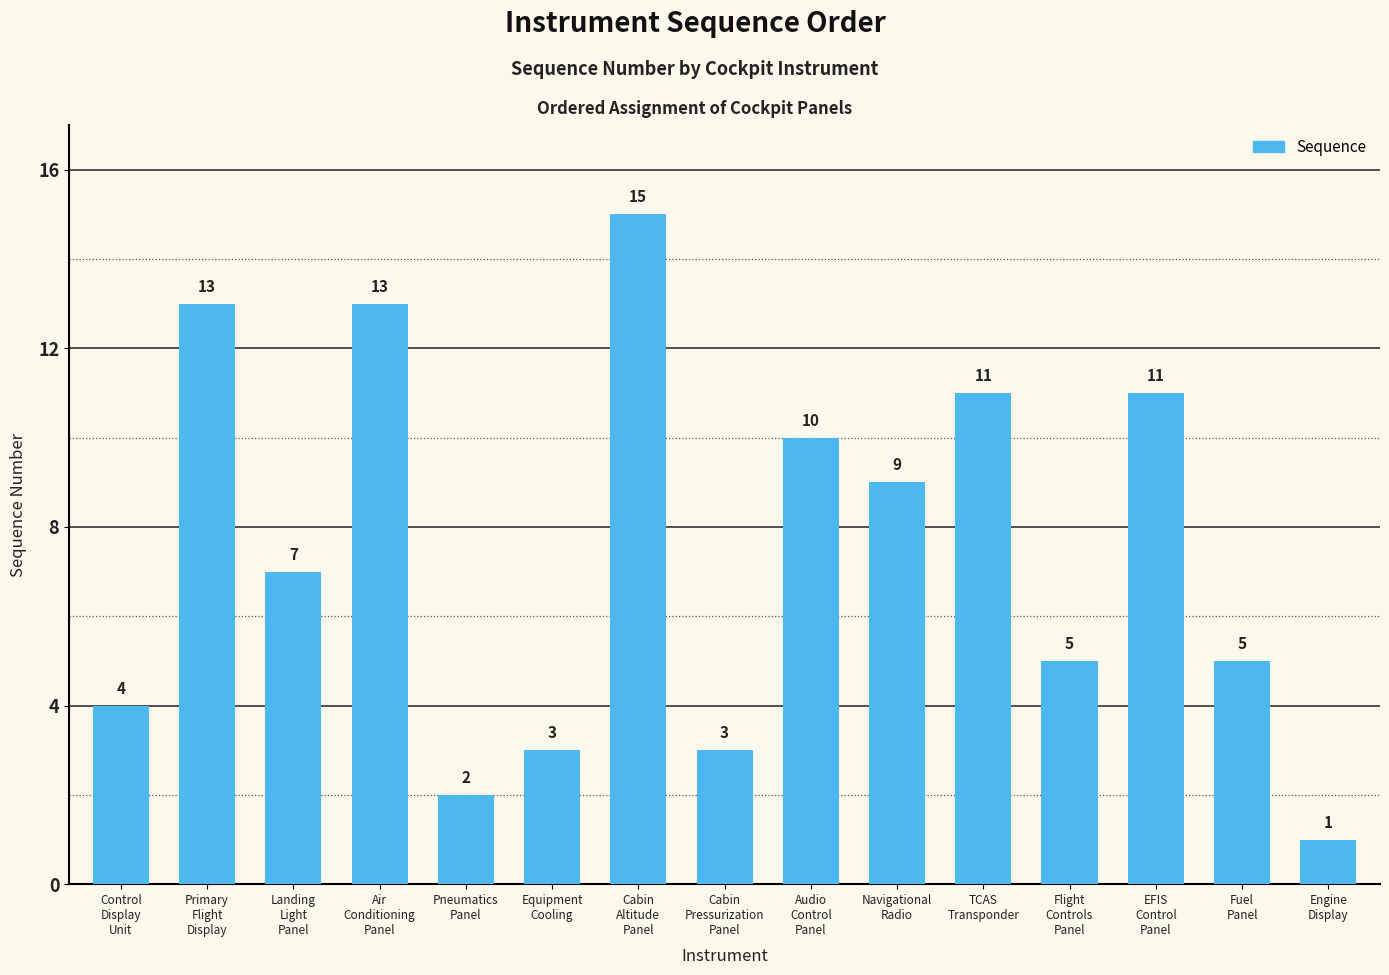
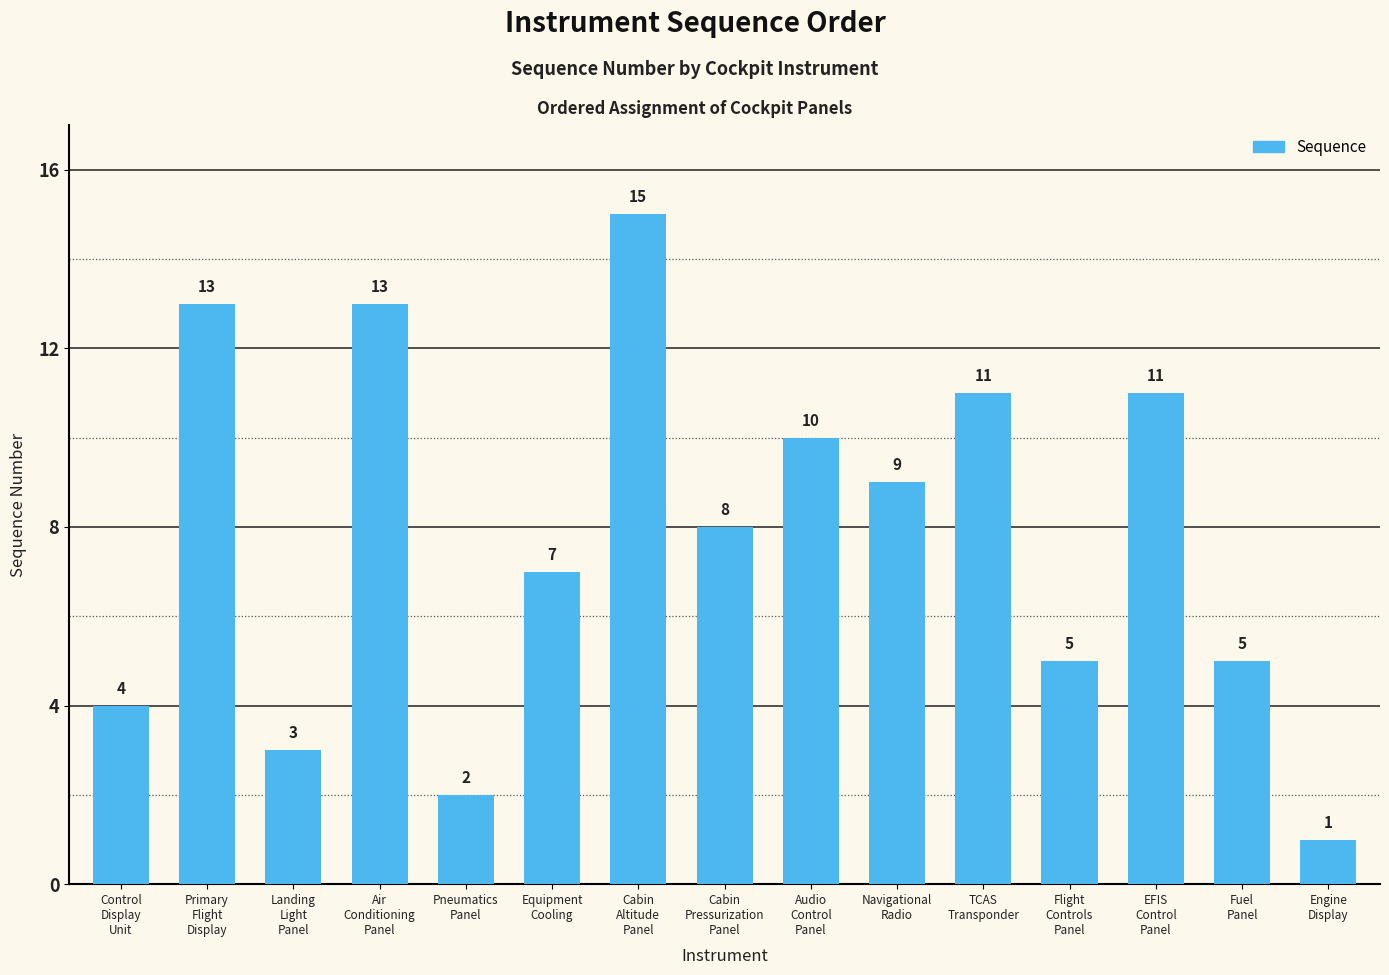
Landing Light Panel: 7 -> 3
Equipment Cooling: 3 -> 7
Cabin Pressurization Panel: 3 -> 8
